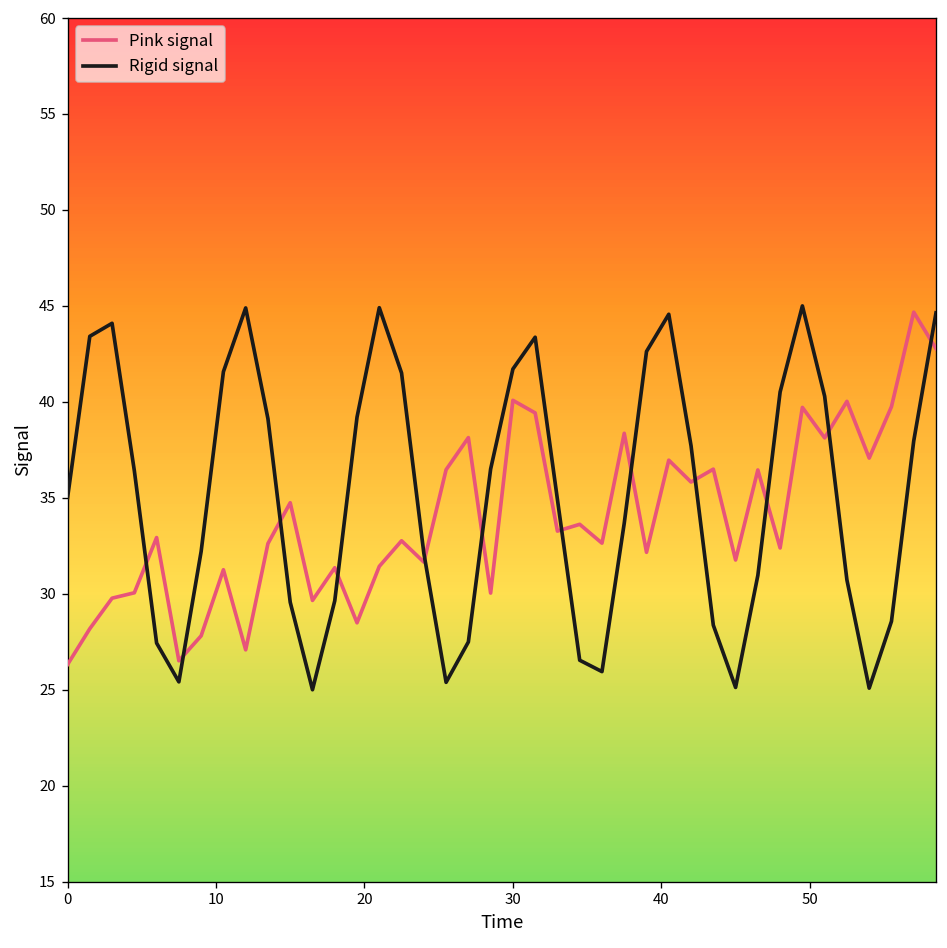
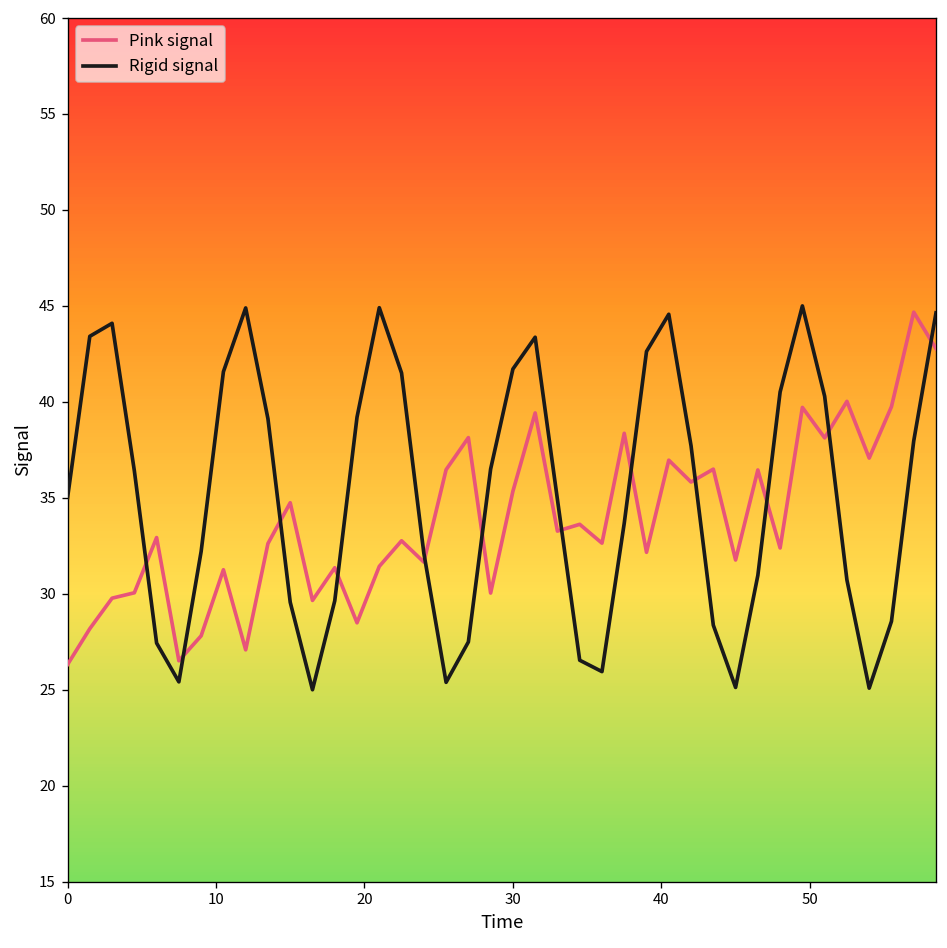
Pink signal, 30: 40.1 -> 35.3
